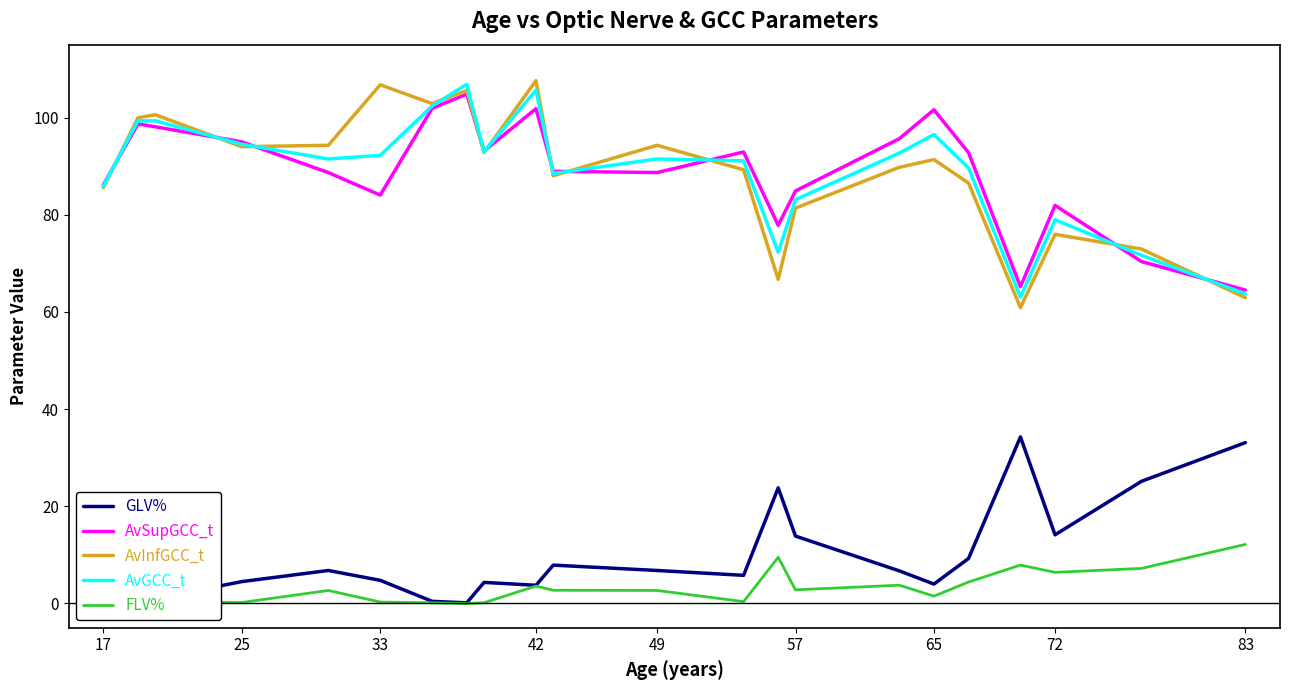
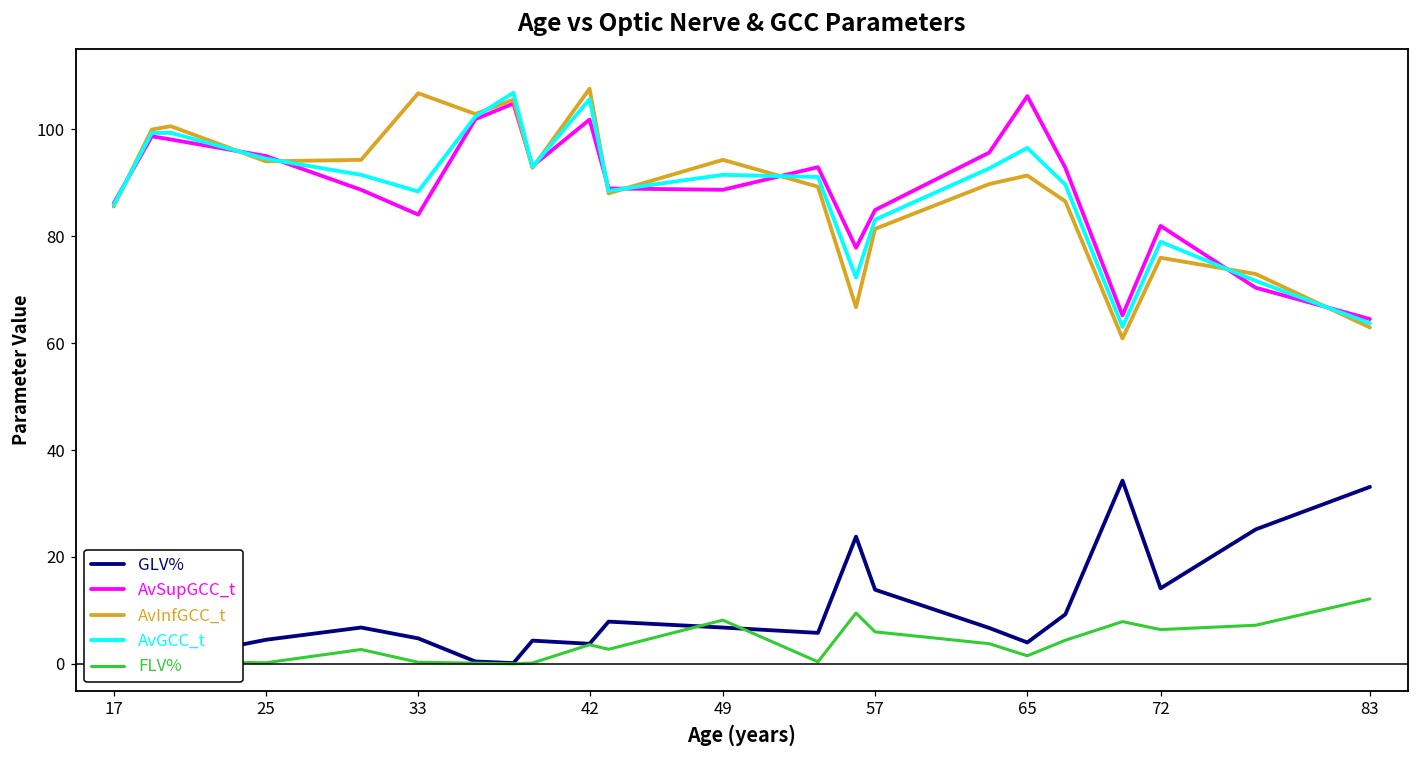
AvGCC_t, 33: 92 -> 88
FLV%, 49: 3 -> 8
FLV%, 57: 3 -> 6
AvSupGCC_t, 65: 102 -> 106
